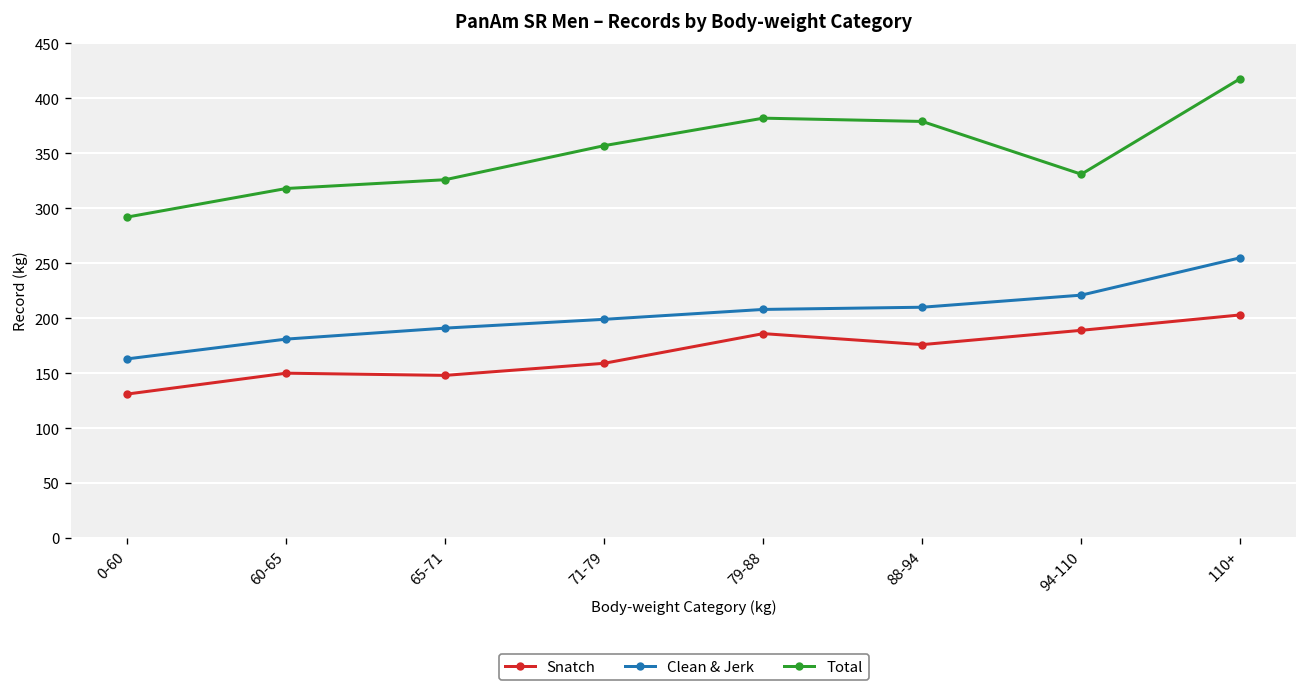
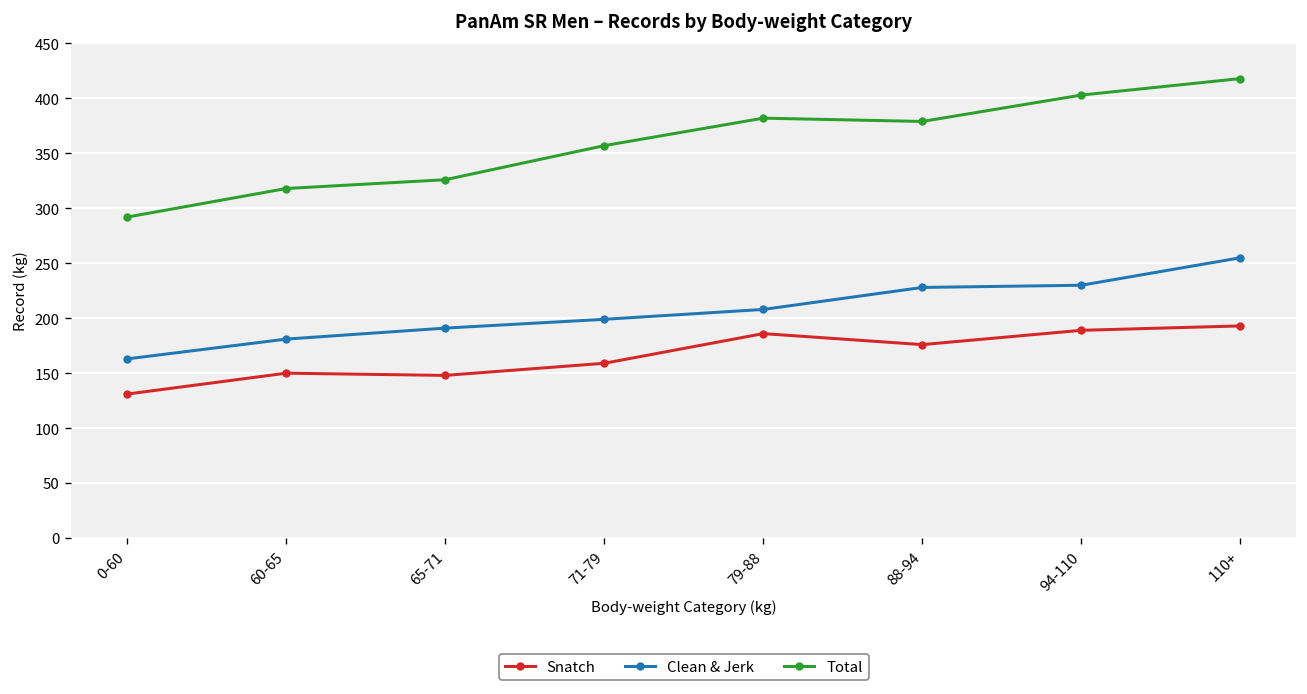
Clean & Jerk, 88-94: 210 -> 230
Clean & Jerk, 94-110: 220 -> 230
Total, 94-110: 330 -> 400
Snatch, 110+: 200 -> 190
